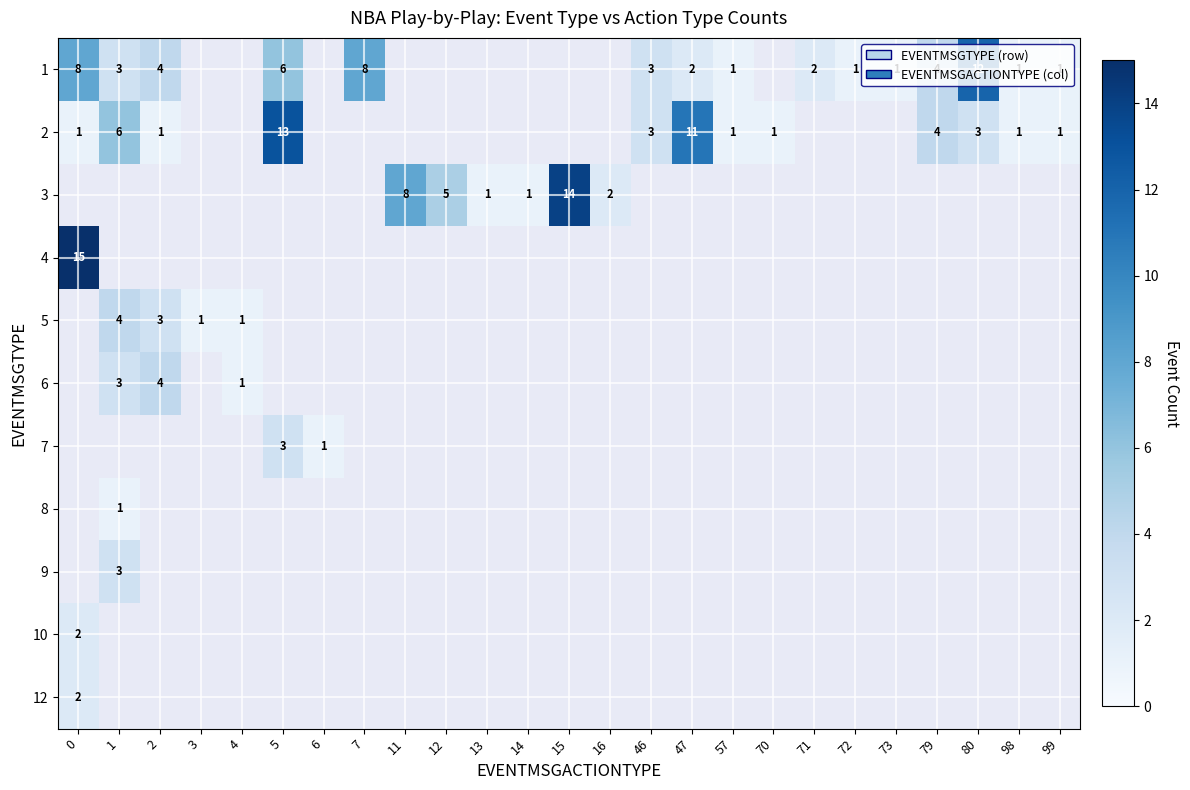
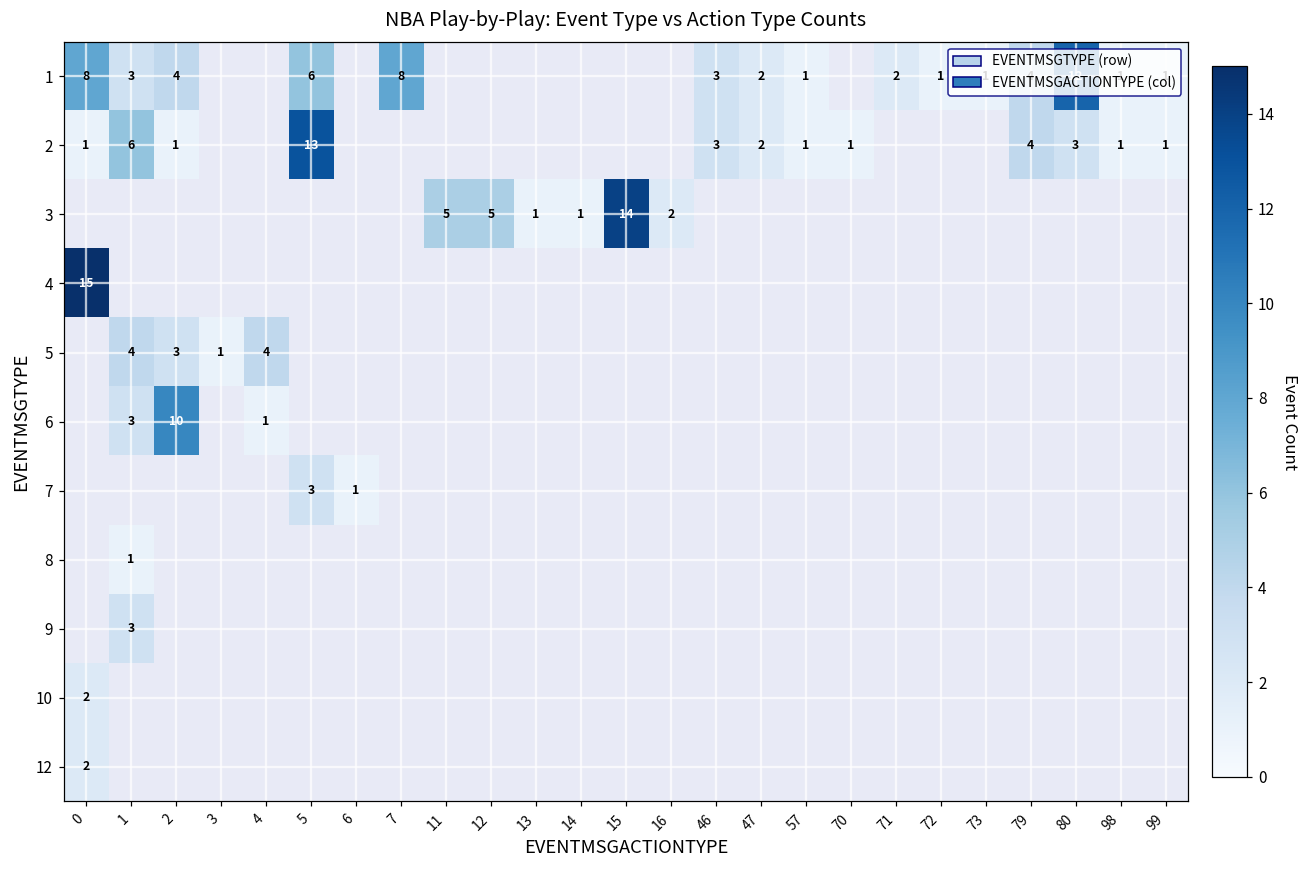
2, 47: 11 -> 2
3, 11: 8 -> 5
5, 4: 1 -> 4
6, 2: 4 -> 10
